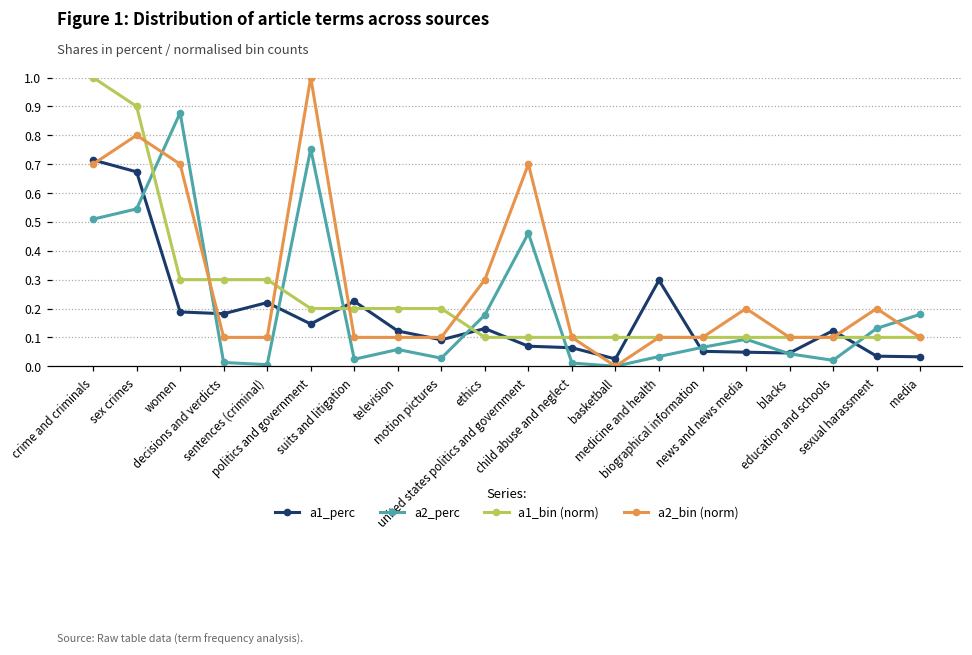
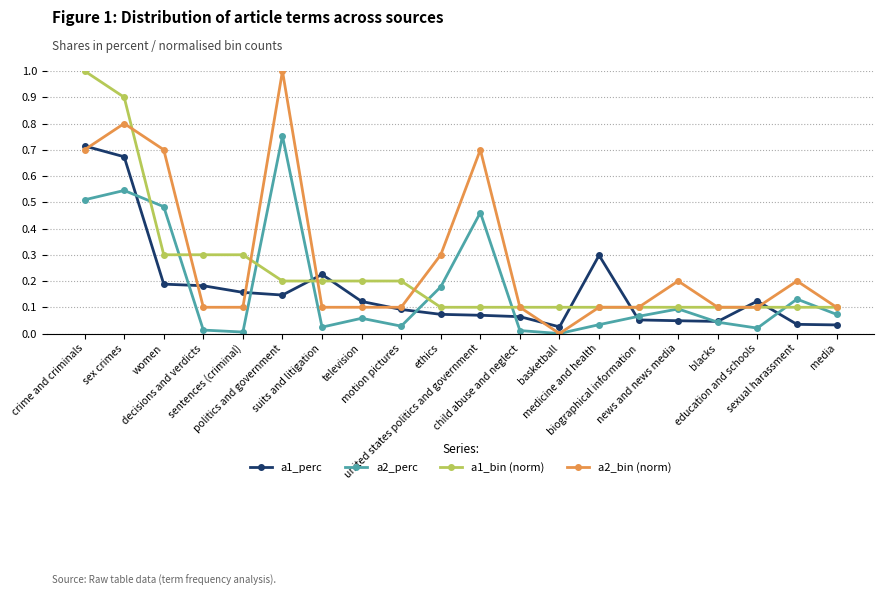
a2_perc, women: 0.88 -> 0.48
a1_perc, sentences (criminal): 0.22 -> 0.16
a1_perc, ethics: 0.13 -> 0.07
a2_perc, media: 0.18 -> 0.07
